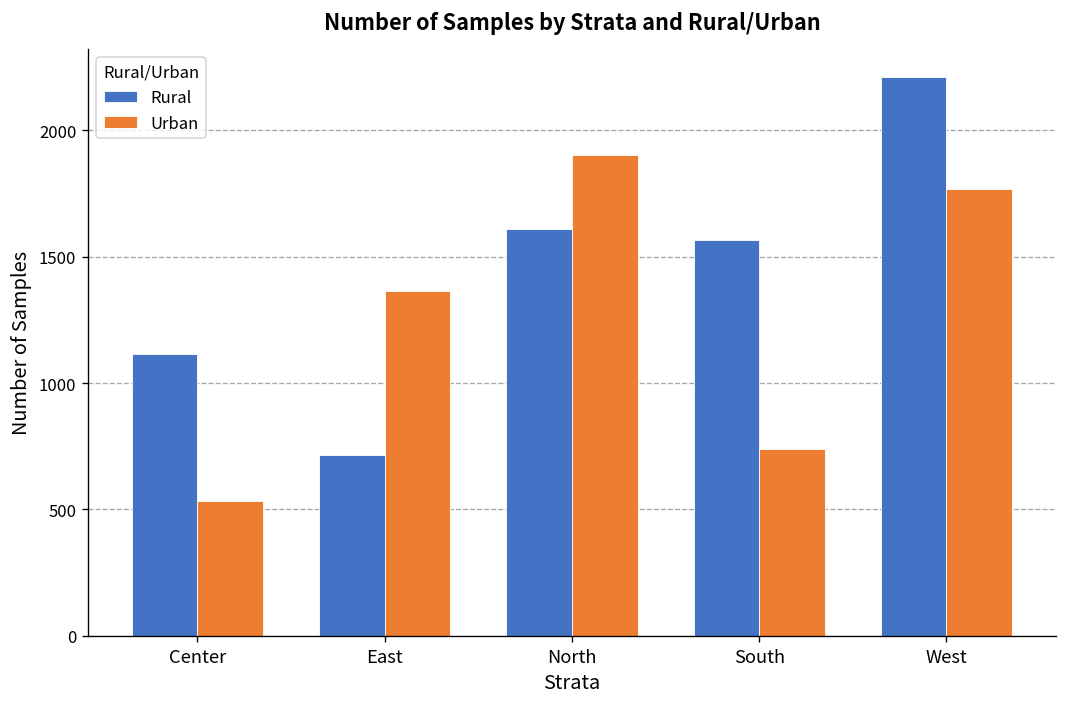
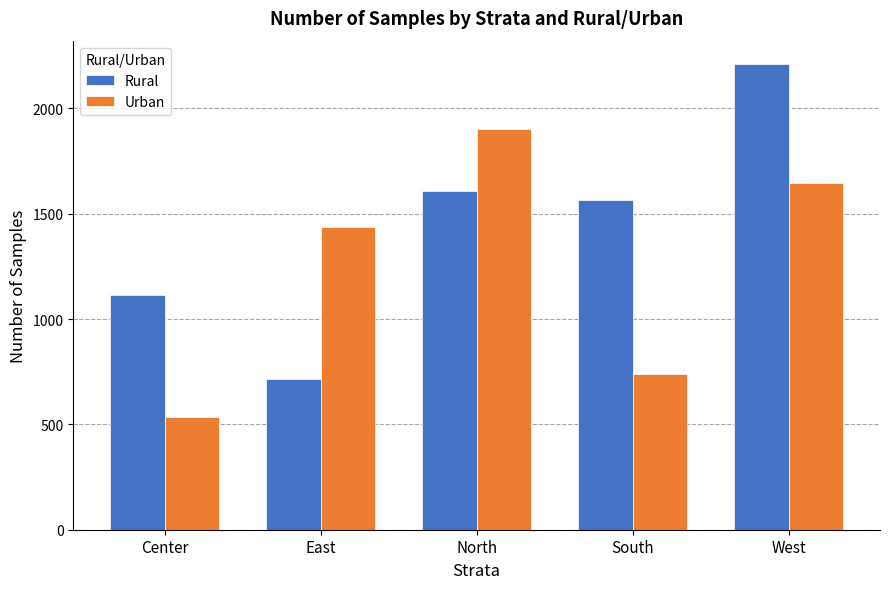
Urban, East: 1360 -> 1440
Urban, West: 1770 -> 1640
